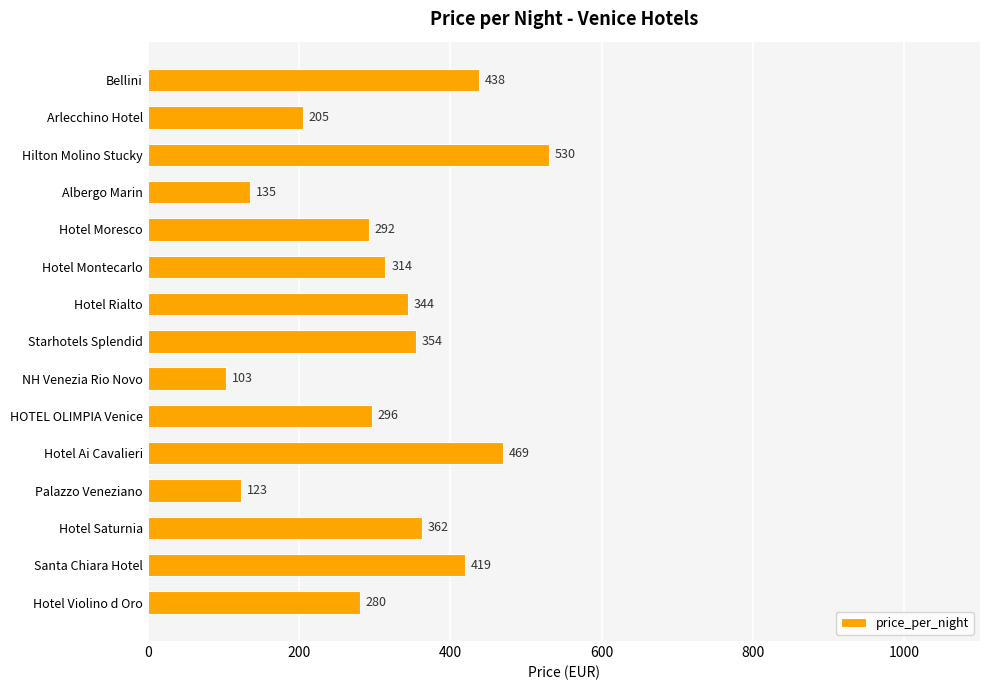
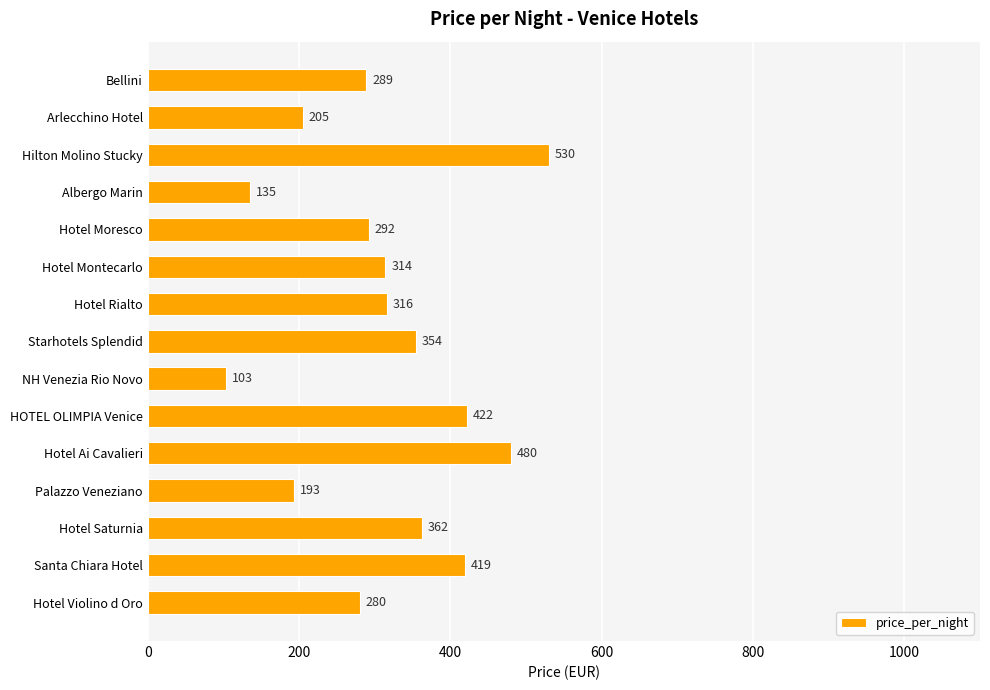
Bellini: 438 -> 289
Hotel Rialto: 344 -> 316
HOTEL OLIMPIA Venice: 296 -> 422
Hotel Ai Cavalieri: 469 -> 480
Palazzo Veneziano: 123 -> 193
